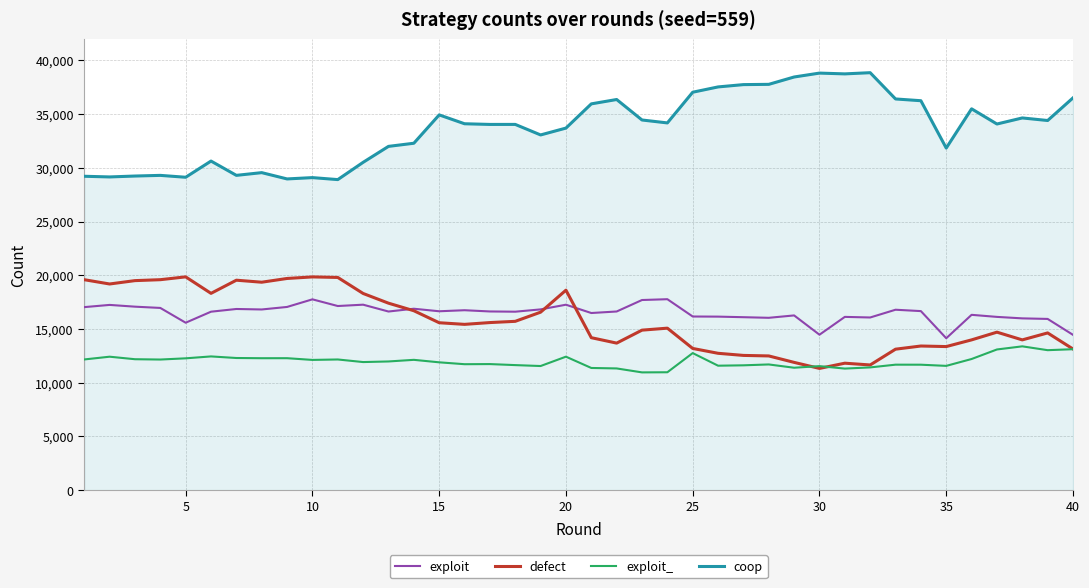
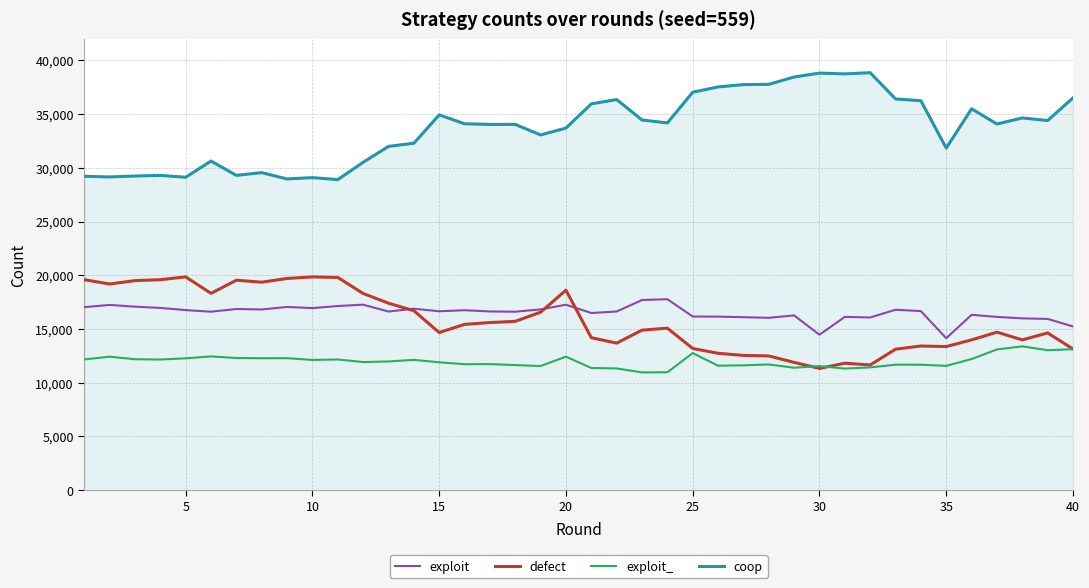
exploit, 5: 15,600 -> 16,800
exploit, 10: 17,800 -> 16,900
defect, 15: 15,600 -> 14,700
exploit, 40: 14,500 -> 15,200
